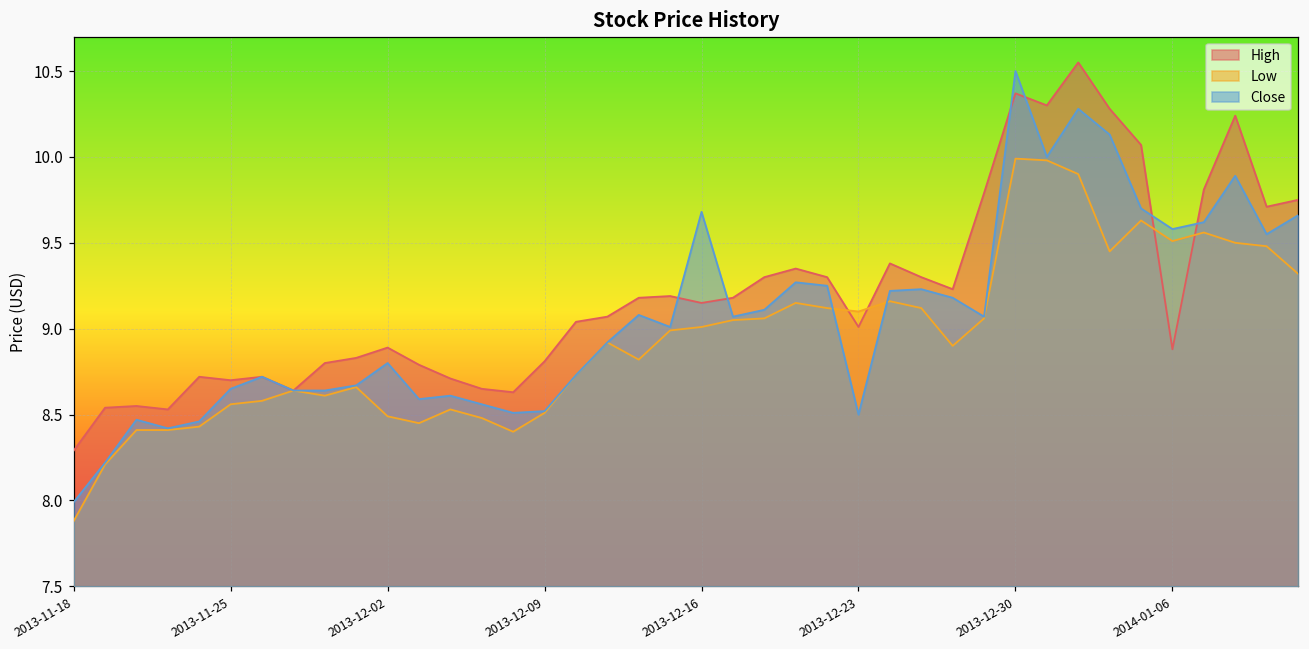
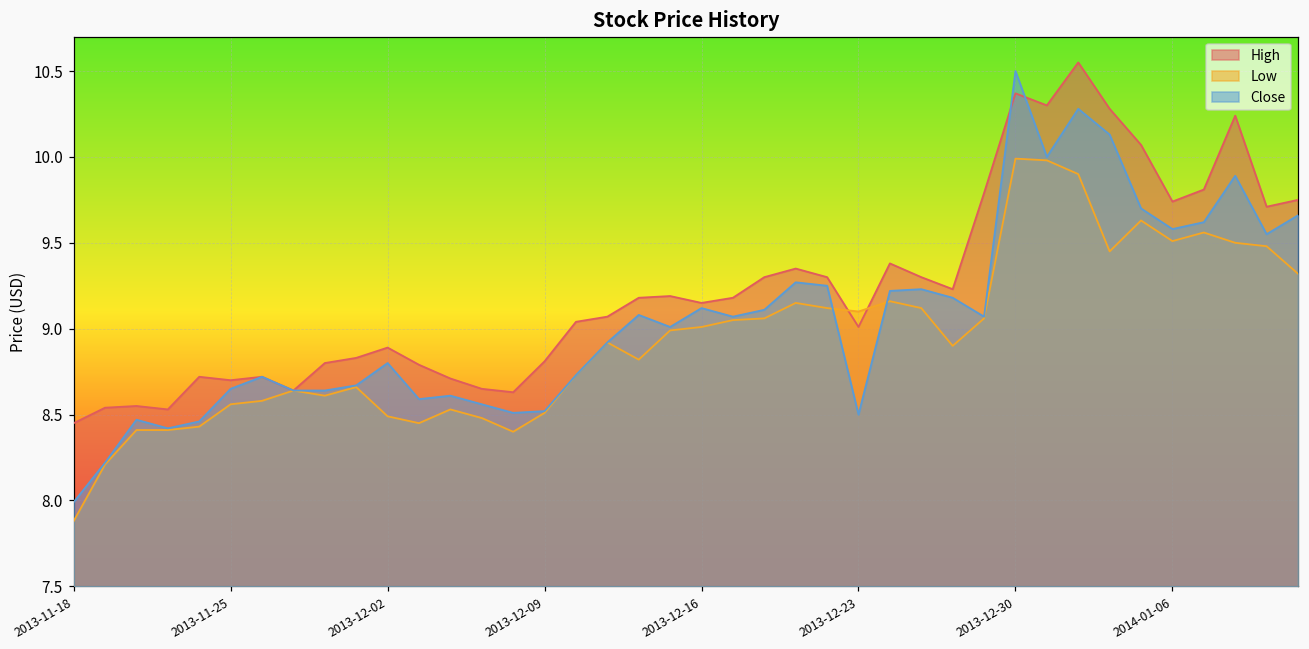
High, 2013-11-18: 8.29 -> 8.45
Close, 2013-12-16: 9.68 -> 9.12
High, 2014-01-06: 8.88 -> 9.74
